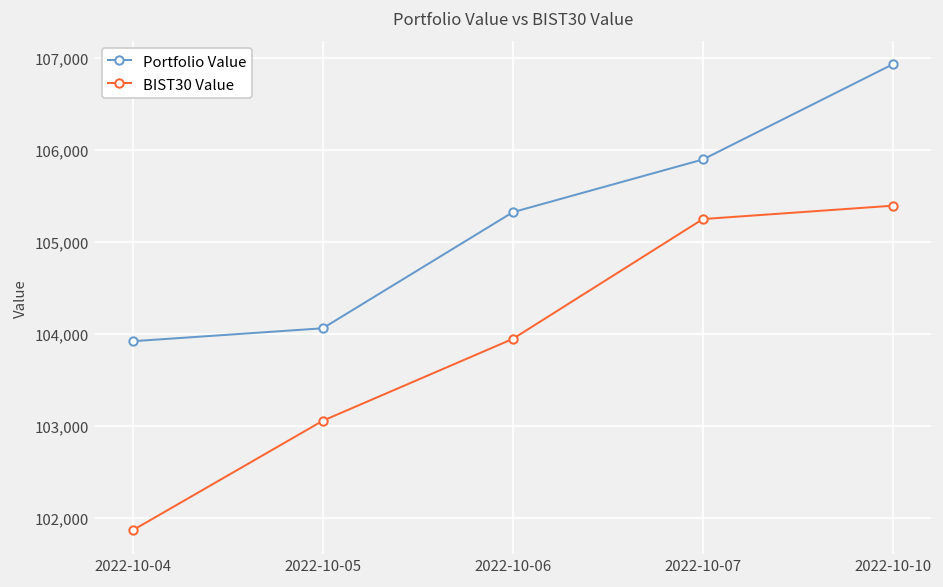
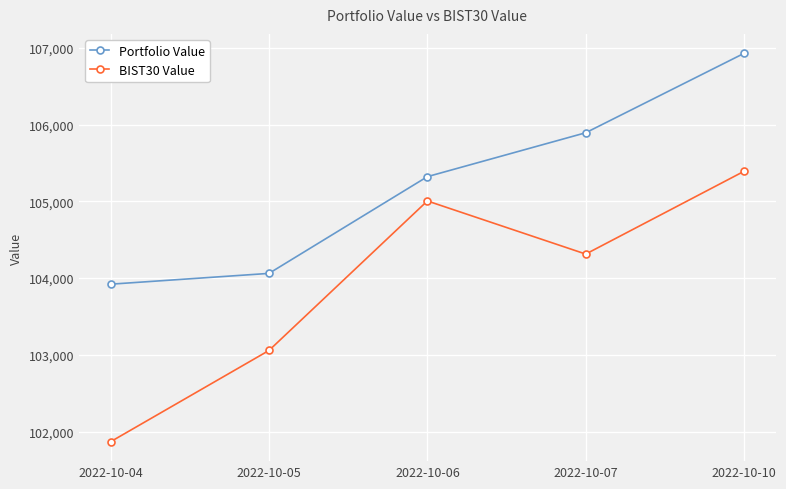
BIST30 Value, 2022-10-06: 103,900 -> 105,000
BIST30 Value, 2022-10-07: 105,200 -> 104,300
